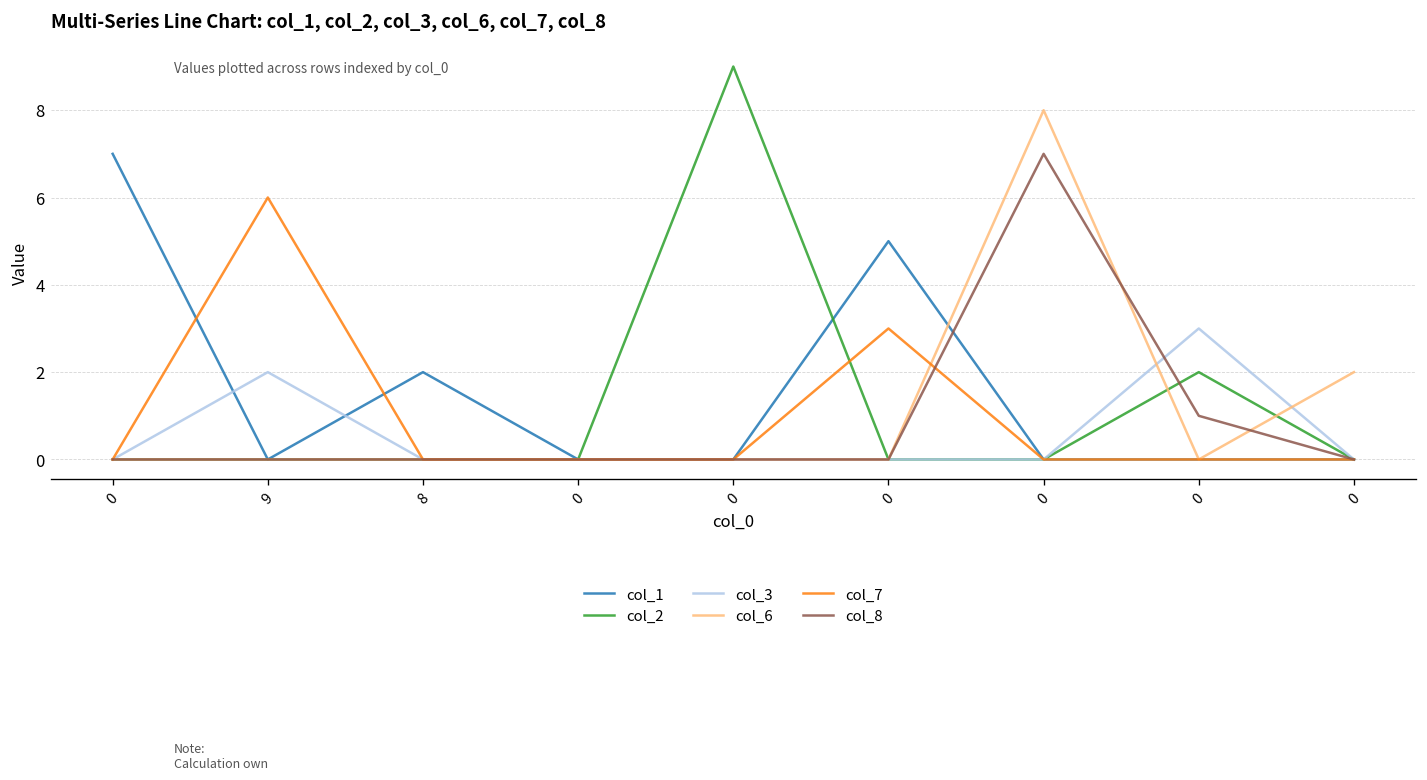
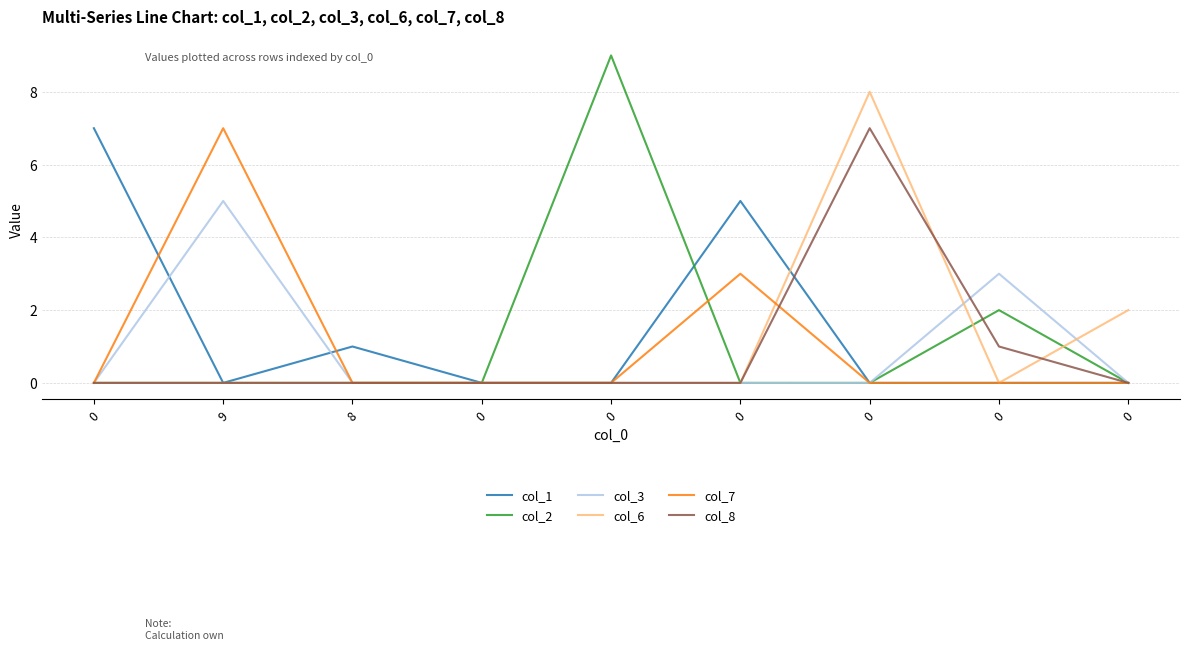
col_3, 9: 2 -> 5
col_7, 9: 6 -> 7
col_1, 8: 2 -> 1
